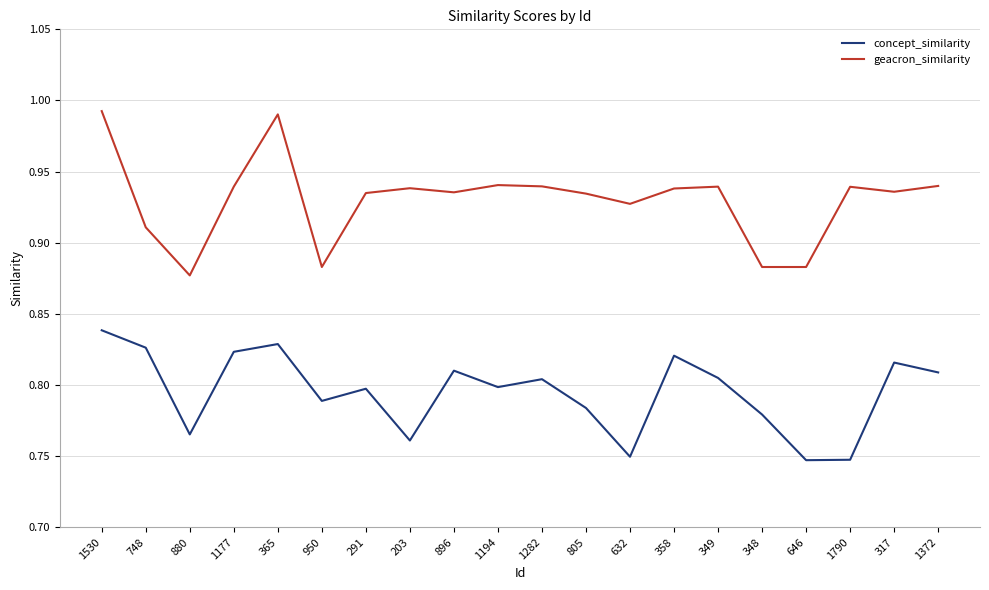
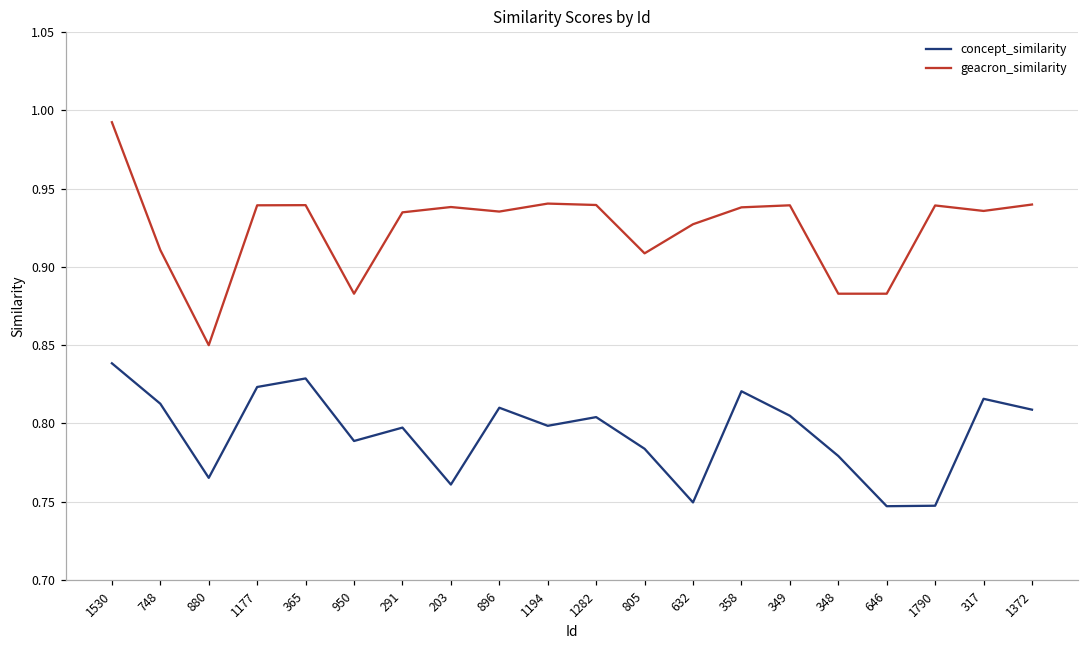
concept_similarity, 748: 0.826 -> 0.813
geacron_similarity, 880: 0.877 -> 0.850
geacron_similarity, 365: 0.990 -> 0.940
geacron_similarity, 805: 0.935 -> 0.909
